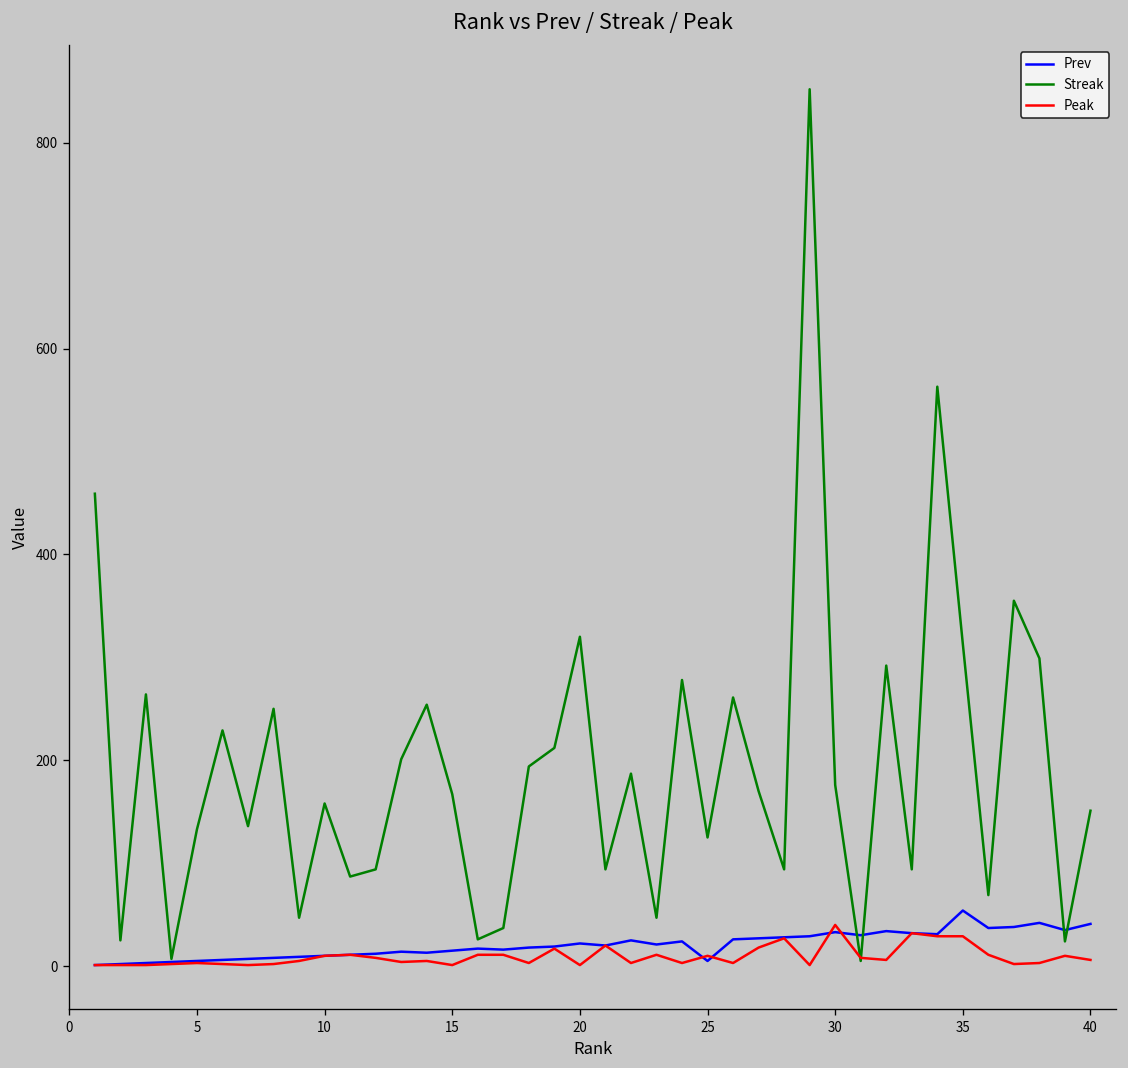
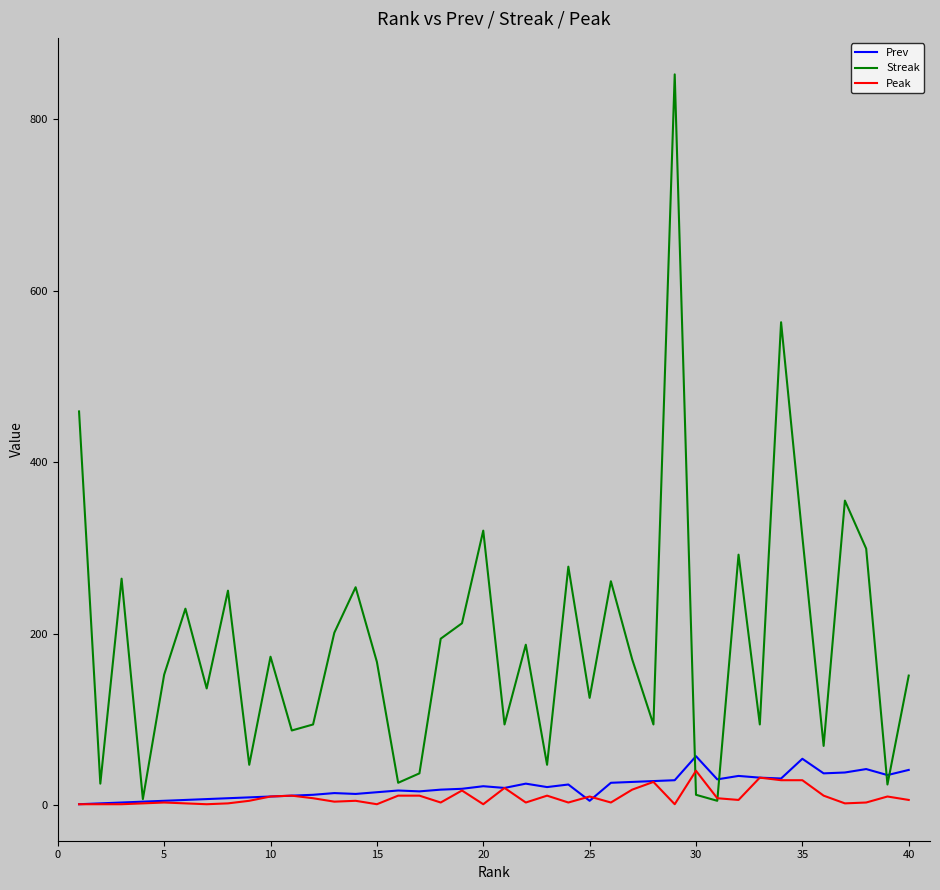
Streak, 5: 130 -> 150
Streak, 10: 160 -> 170
Prev, 30: 30 -> 60
Streak, 30: 180 -> 10
